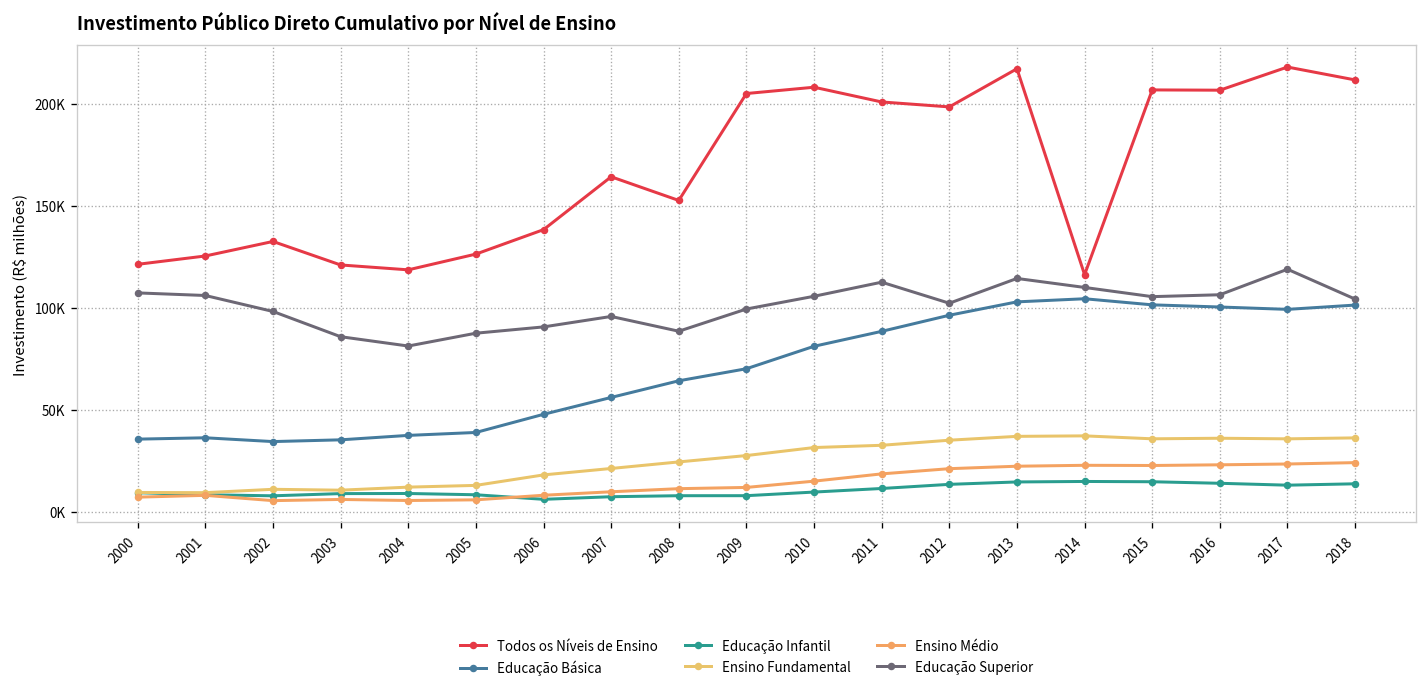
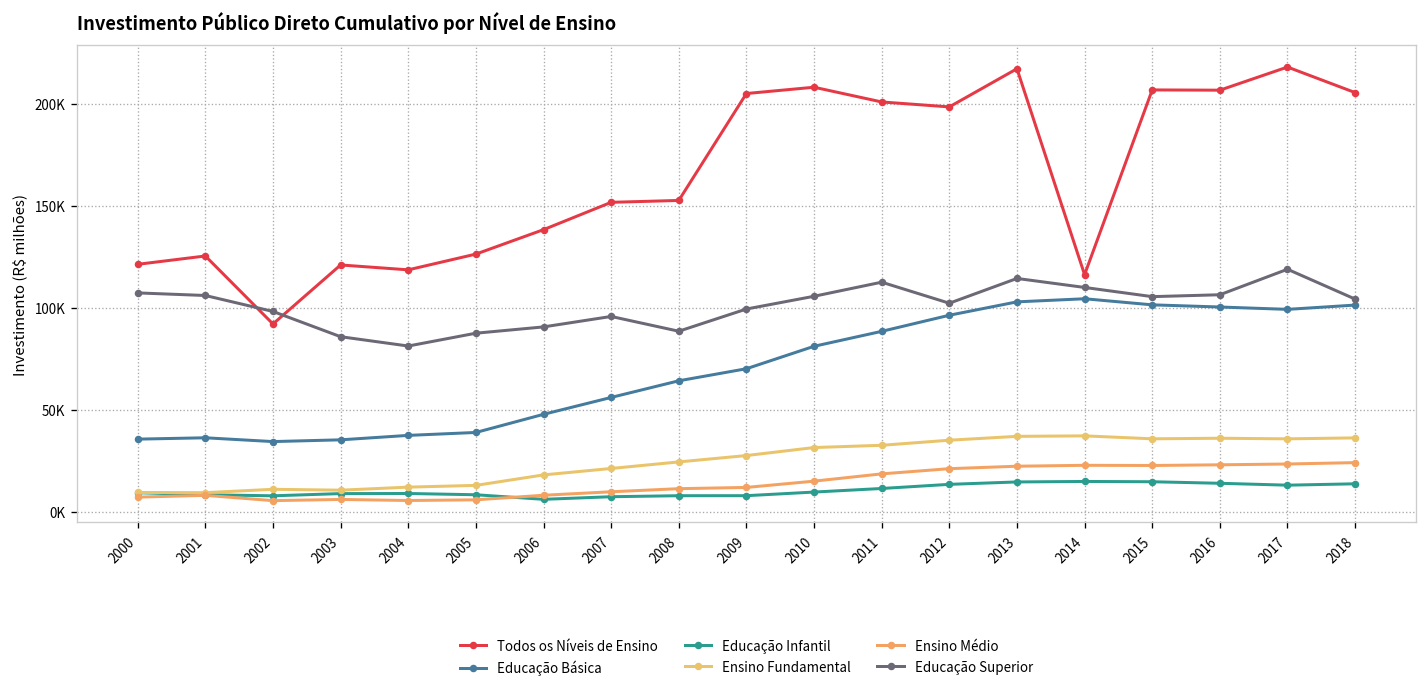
Todos os Níveis de Ensino, 2002: 132000 -> 92000
Todos os Níveis de Ensino, 2007: 164000 -> 152000
Todos os Níveis de Ensino, 2018: 212000 -> 206000
